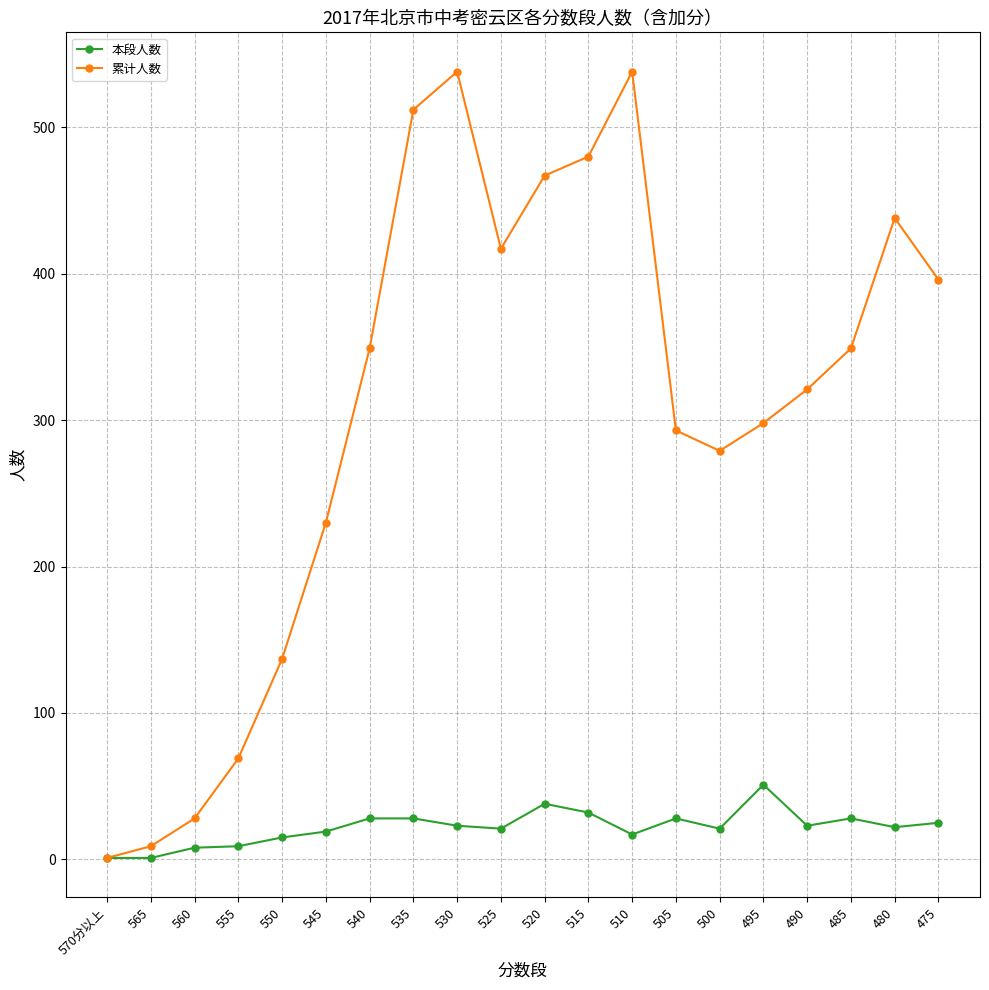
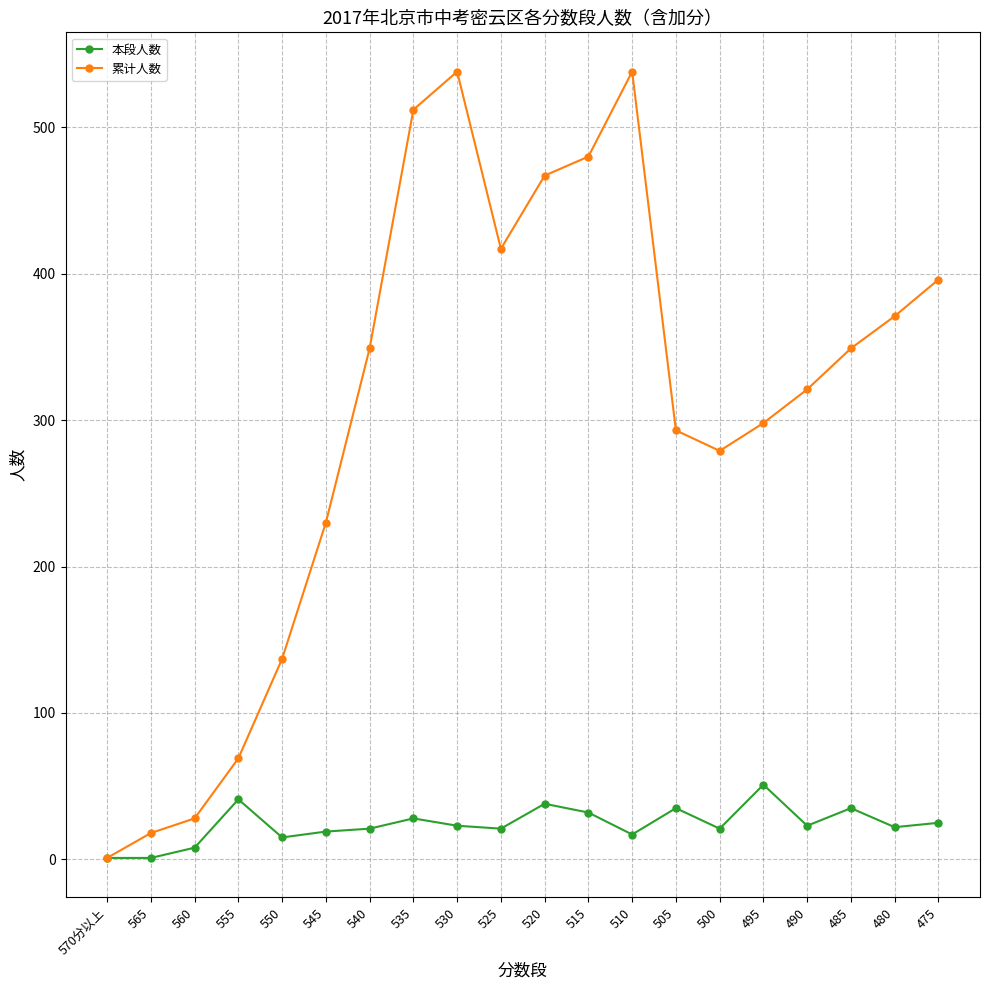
累计人数, 565: 9 -> 18
本段人数, 555: 9 -> 41
本段人数, 540: 28 -> 21
本段人数, 505: 28 -> 35
本段人数, 485: 28 -> 35
累计人数, 480: 438 -> 371
